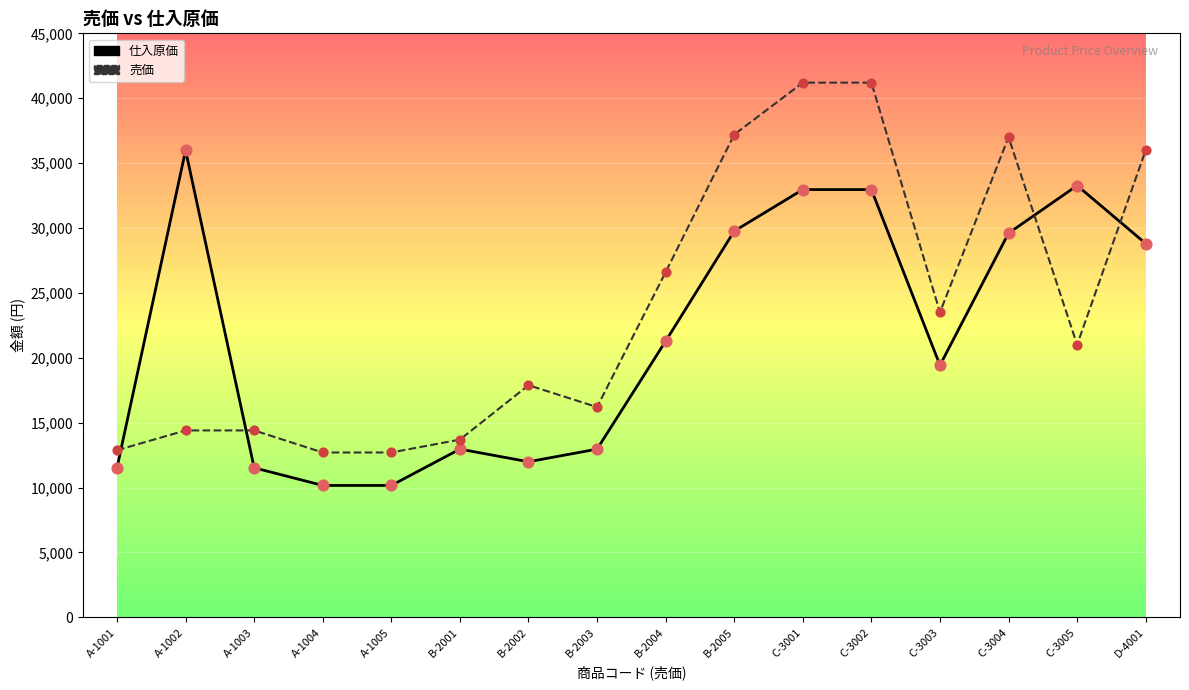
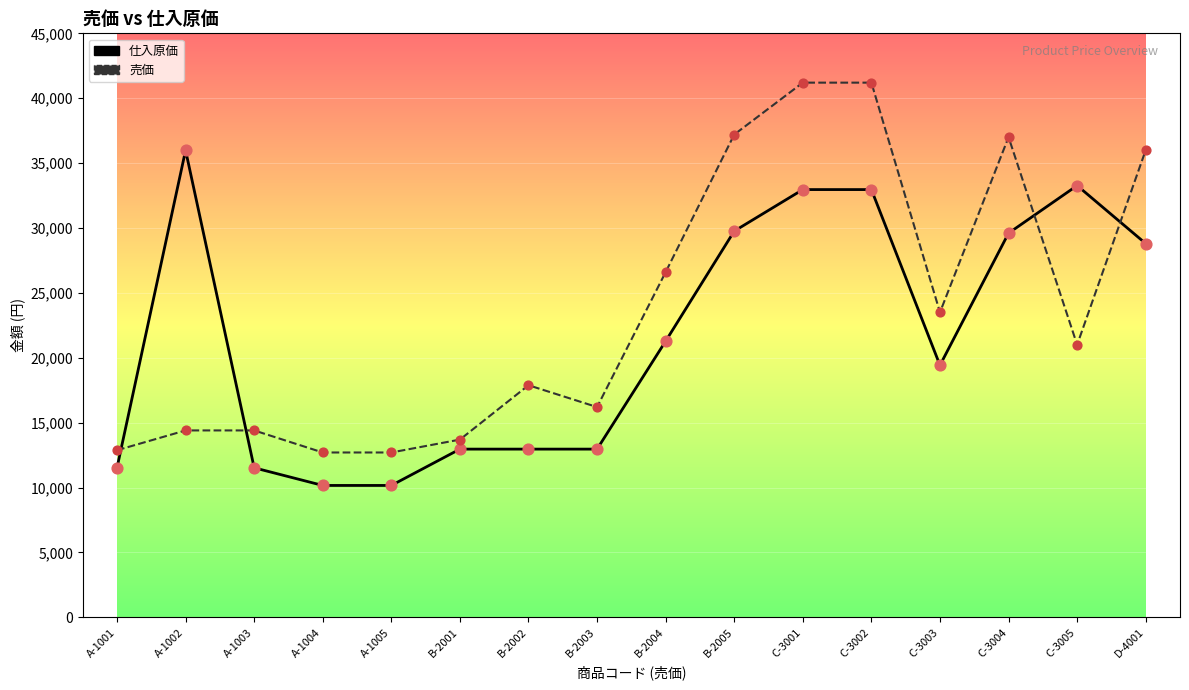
仕入原価, B-2002: 12,000 -> 13,000
